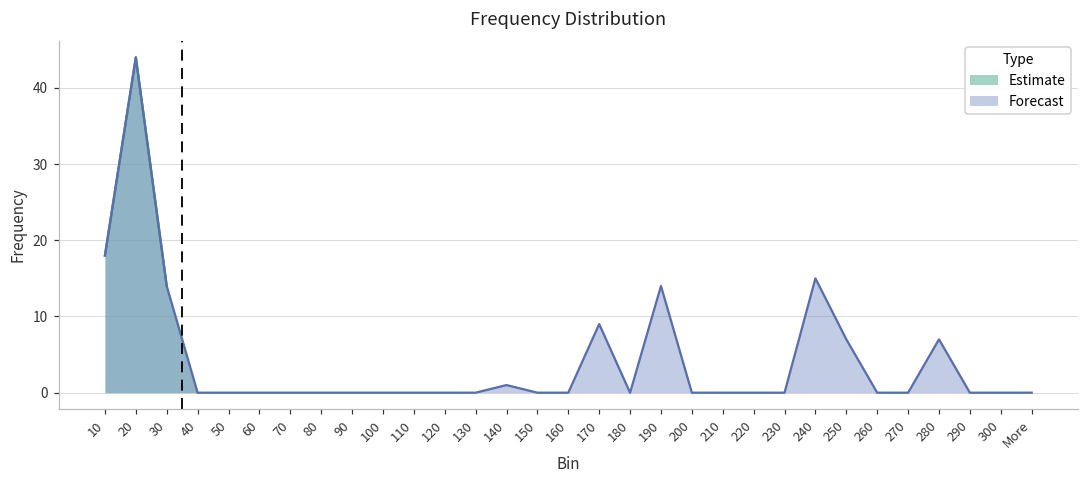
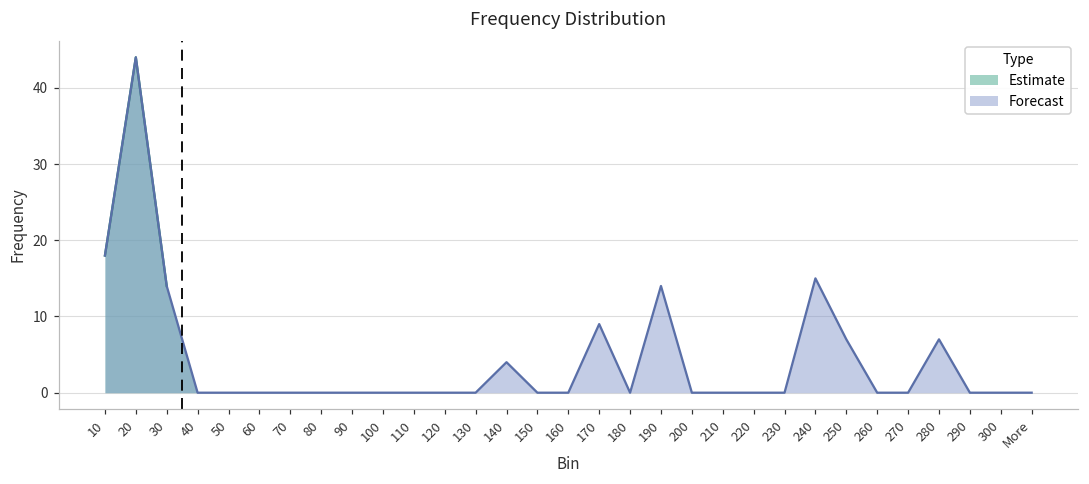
Forecast, 140: 1 -> 4
